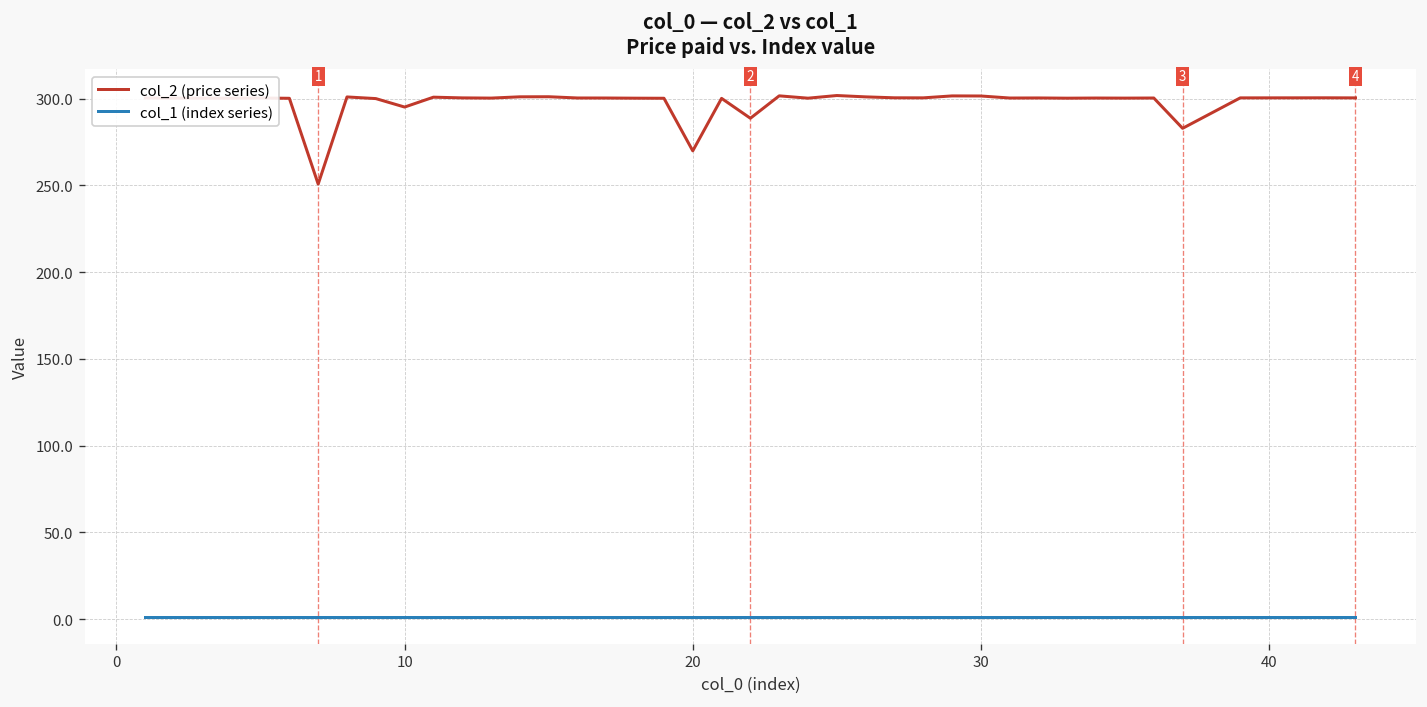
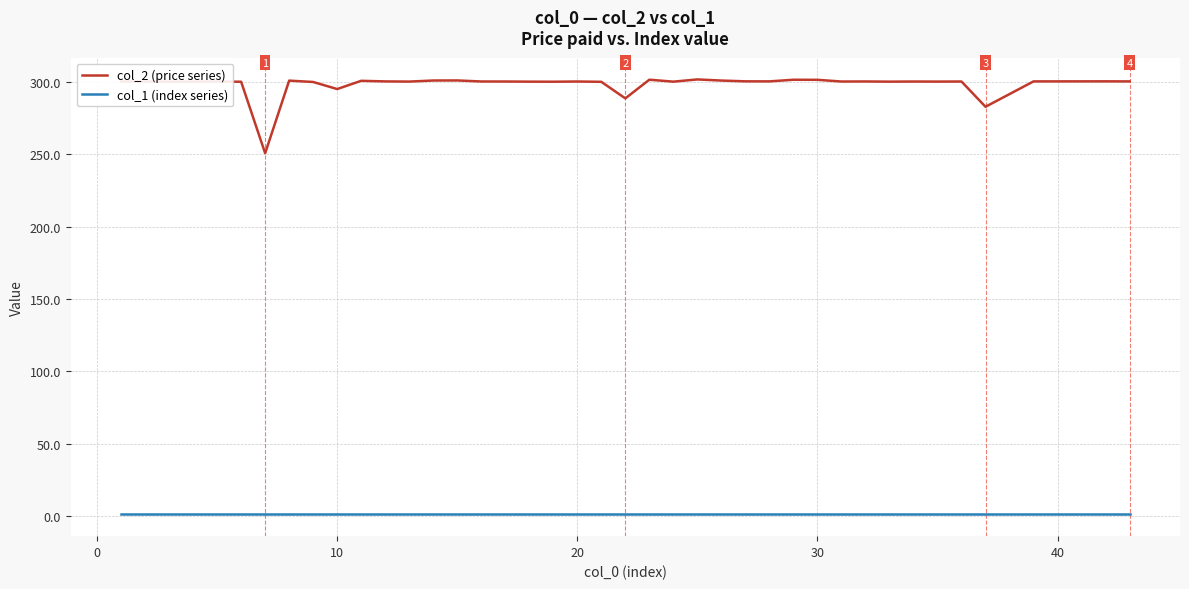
col_2 (price series), 20: 270 -> 300
